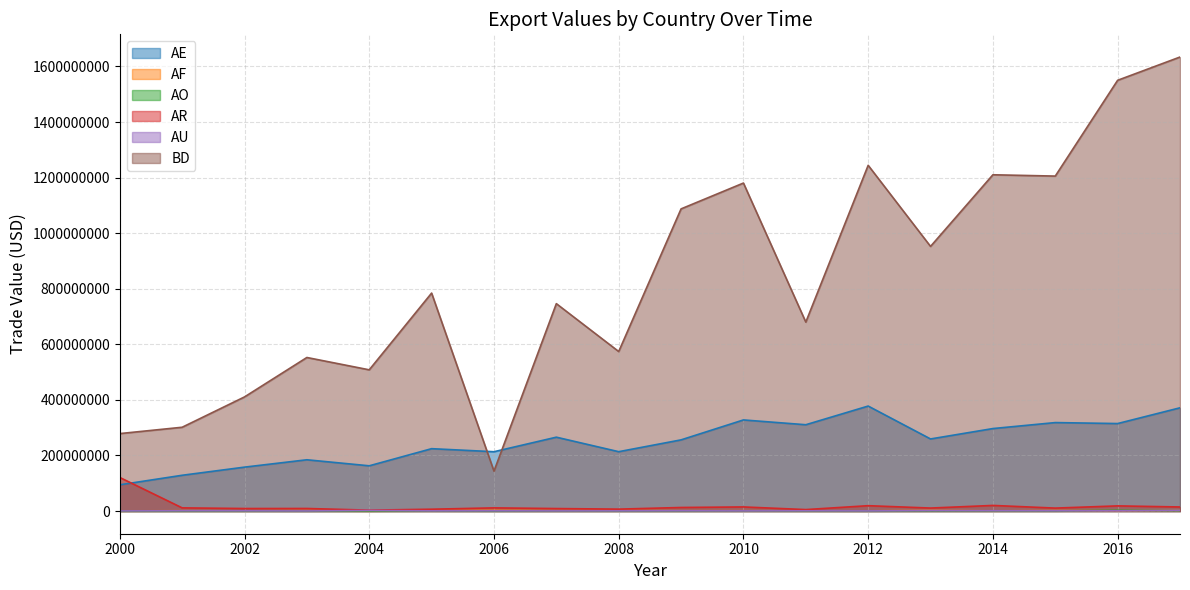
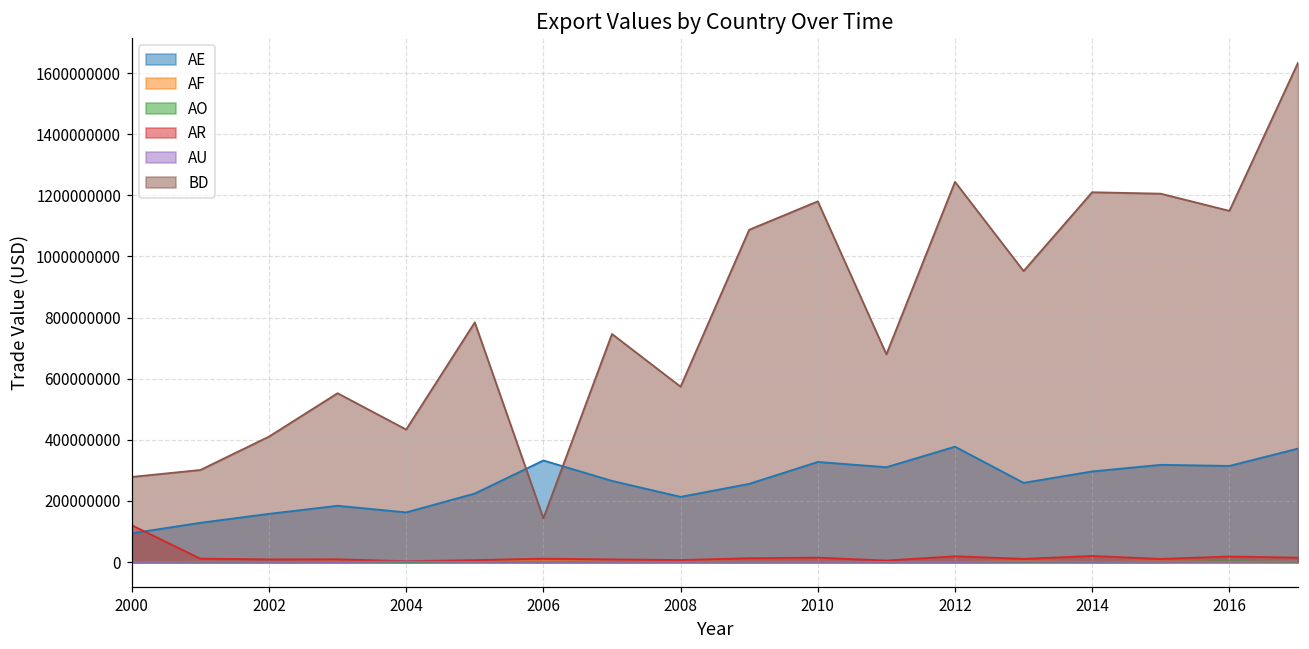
BD, 2004: 510000000 -> 430000000
AE, 2006: 210000000 -> 330000000
BD, 2016: 1550000000 -> 1150000000
